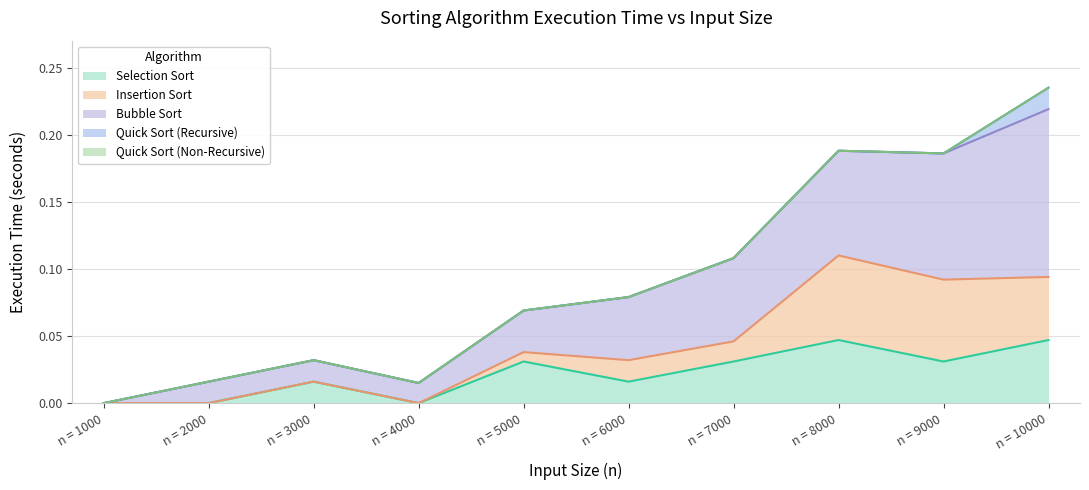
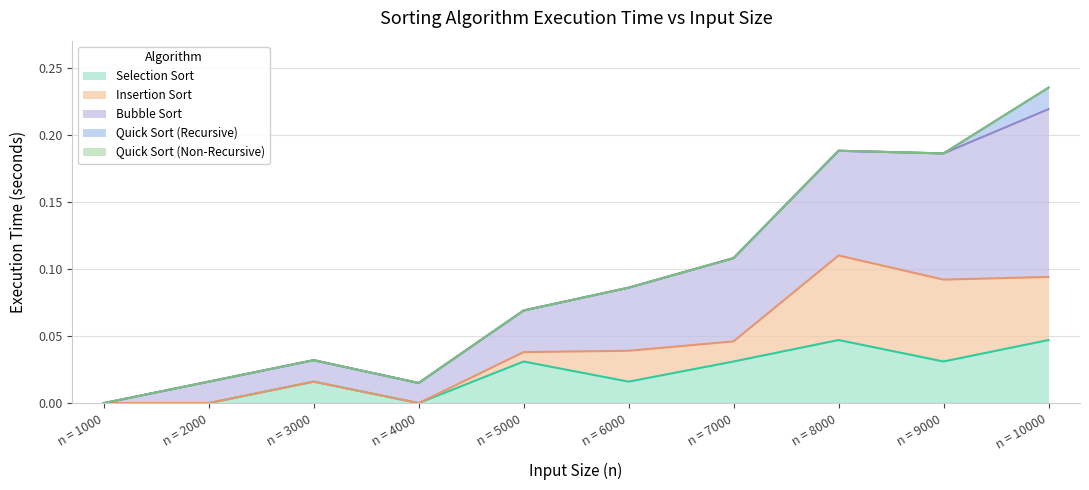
Insertion Sort, n = 6000: 0.016 -> 0.023
